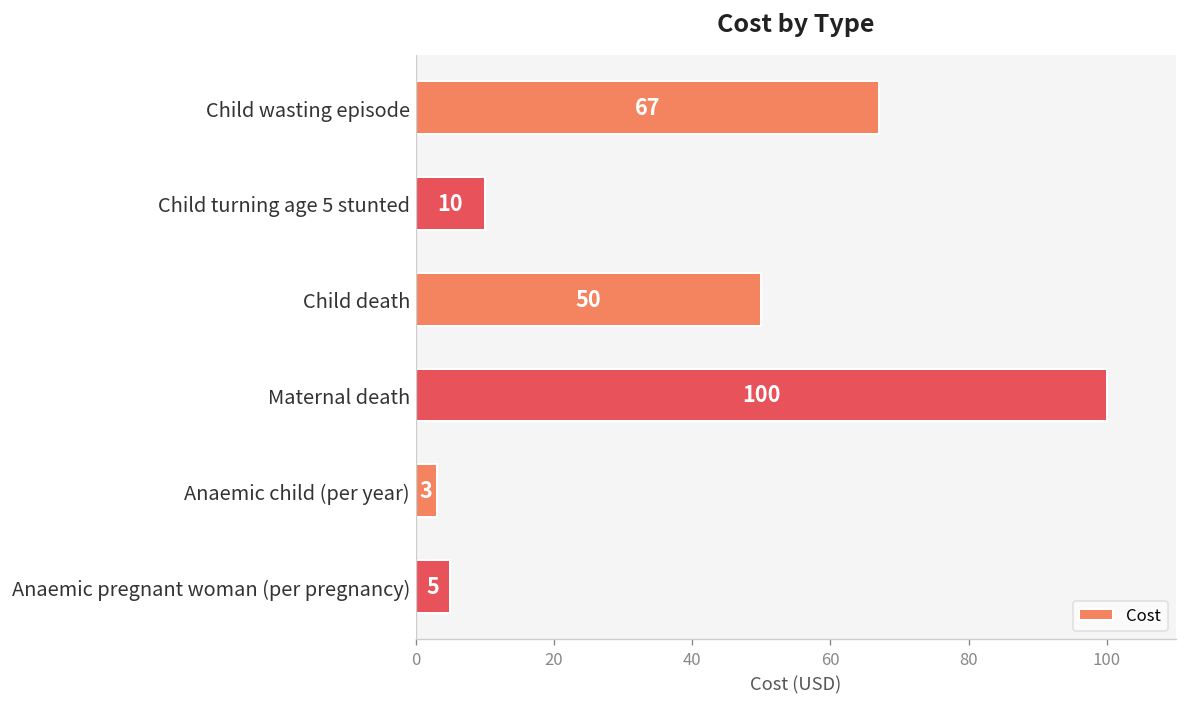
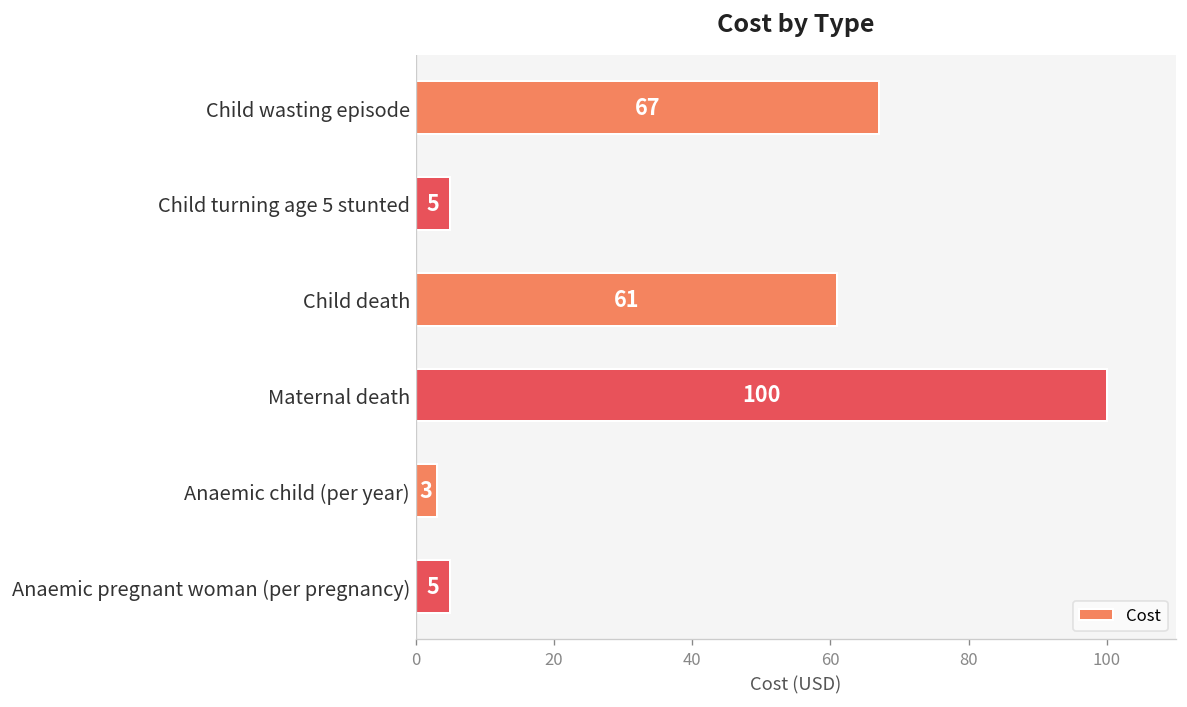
Child turning age 5 stunted: 10 -> 5
Child death: 50 -> 61
